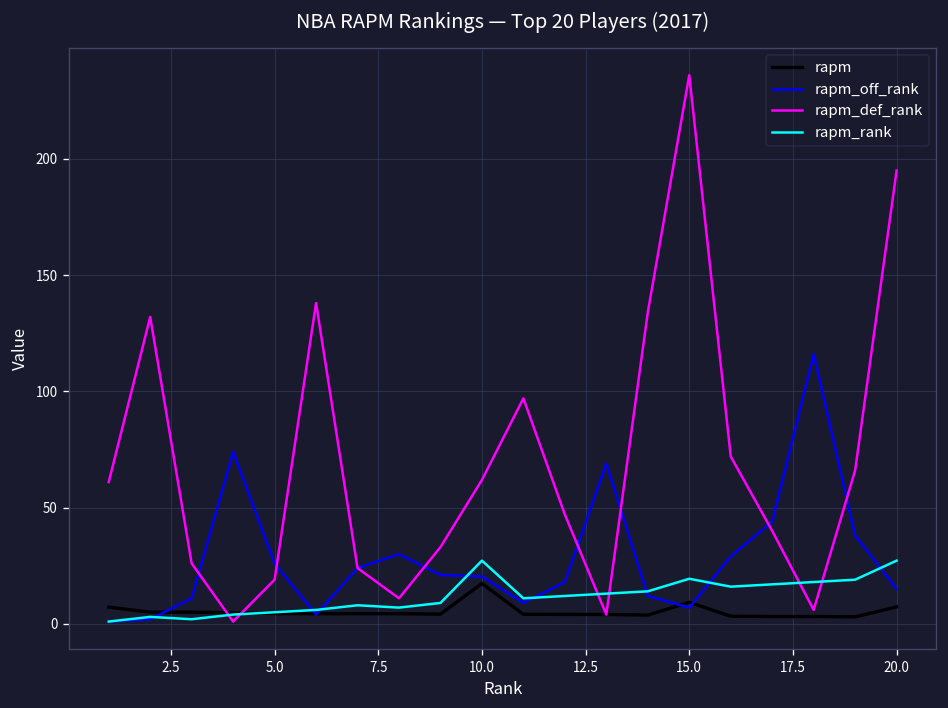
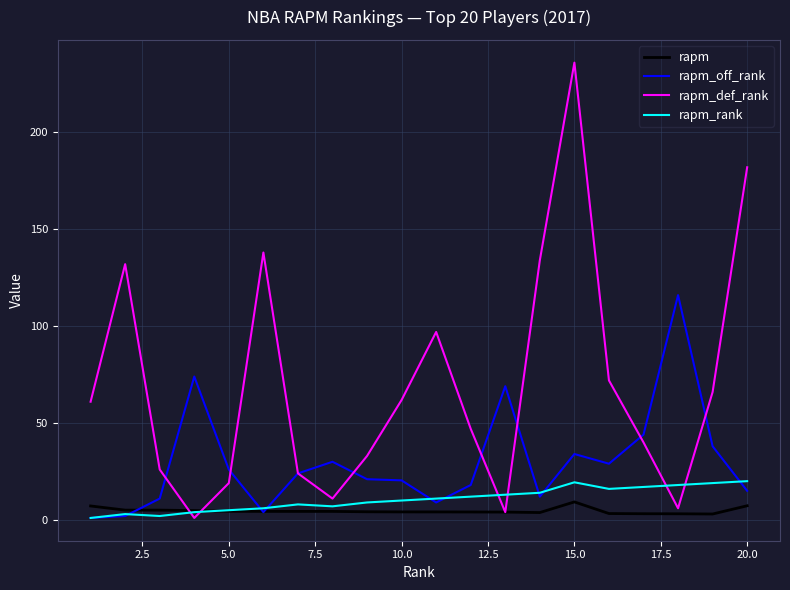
rapm, 10.0: 17 -> 4
rapm_rank, 10.0: 27 -> 10
rapm_off_rank, 15.0: 7 -> 34
rapm_def_rank, 20.0: 195 -> 182
rapm_rank, 20.0: 27 -> 20
